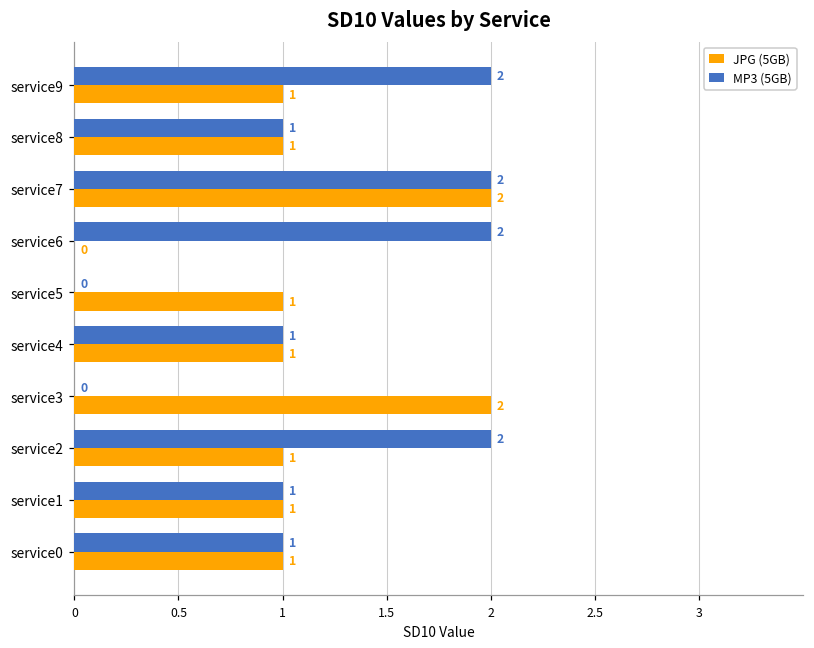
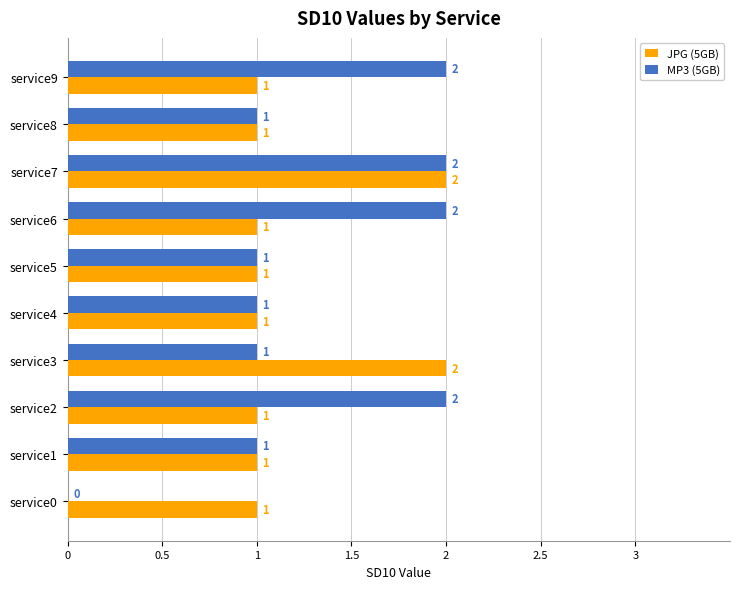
JPG (5GB), service6: 0 -> 1
MP3 (5GB), service5: 0 -> 1
MP3 (5GB), service3: 0 -> 1
MP3 (5GB), service0: 1 -> 0
